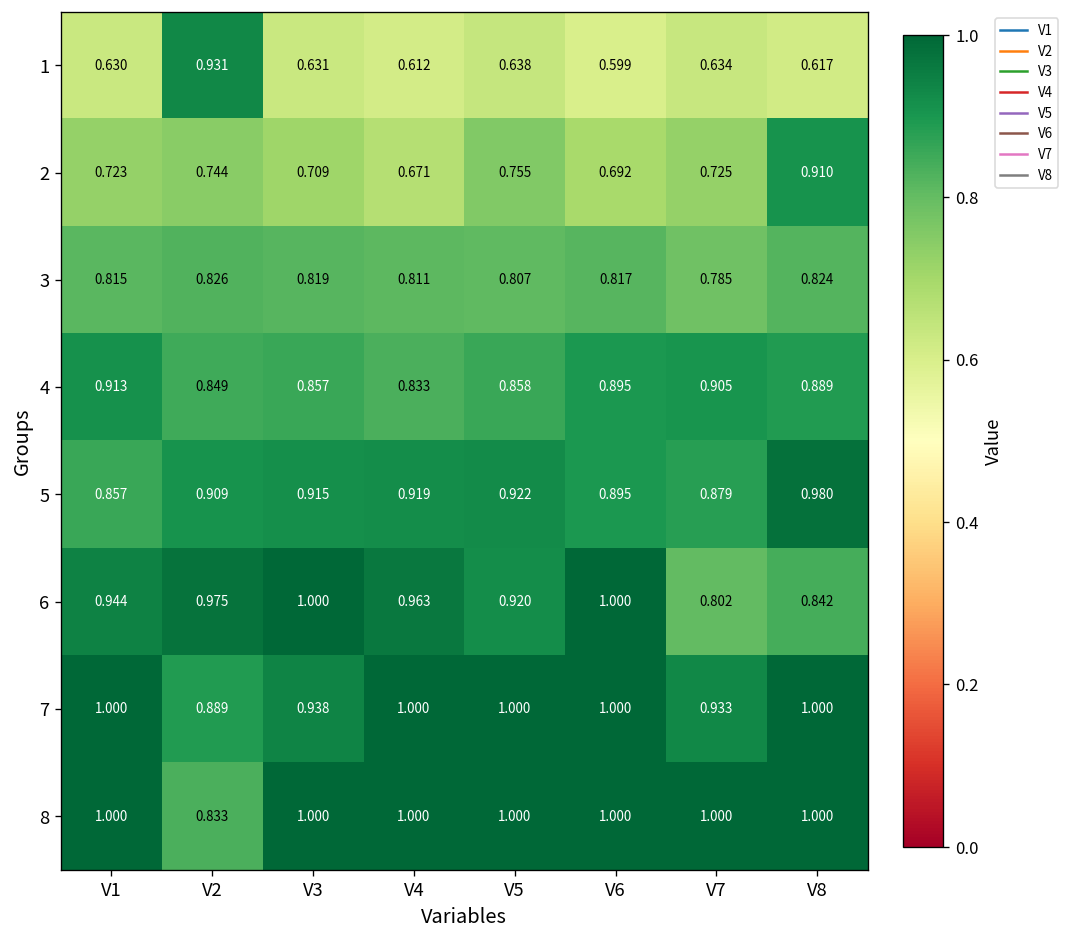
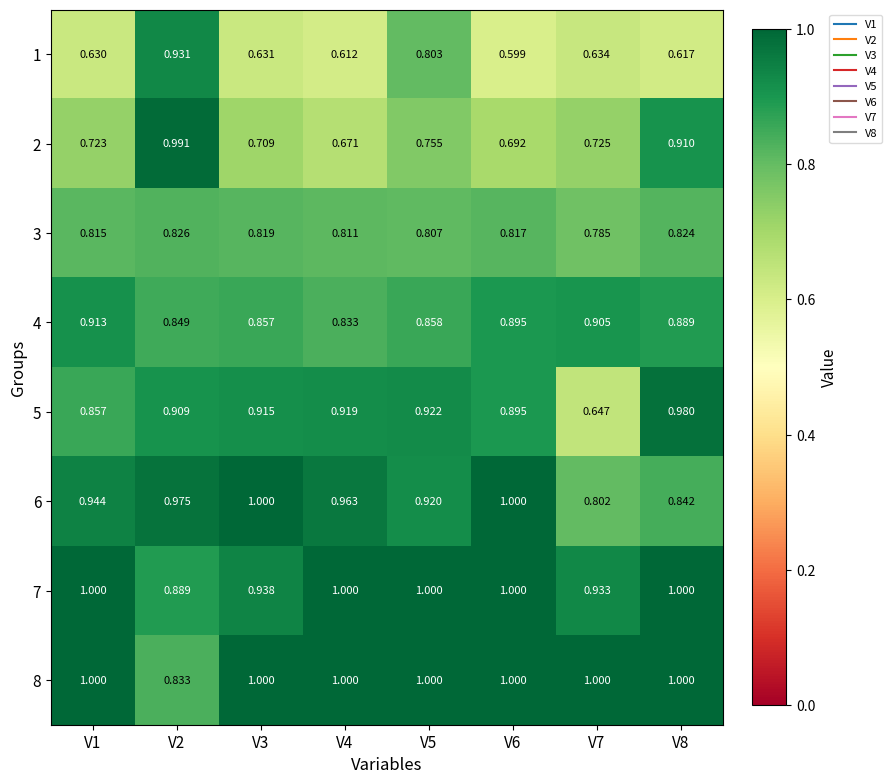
1, V5: 0.638 -> 0.803
2, V2: 0.744 -> 0.991
5, V7: 0.879 -> 0.647
